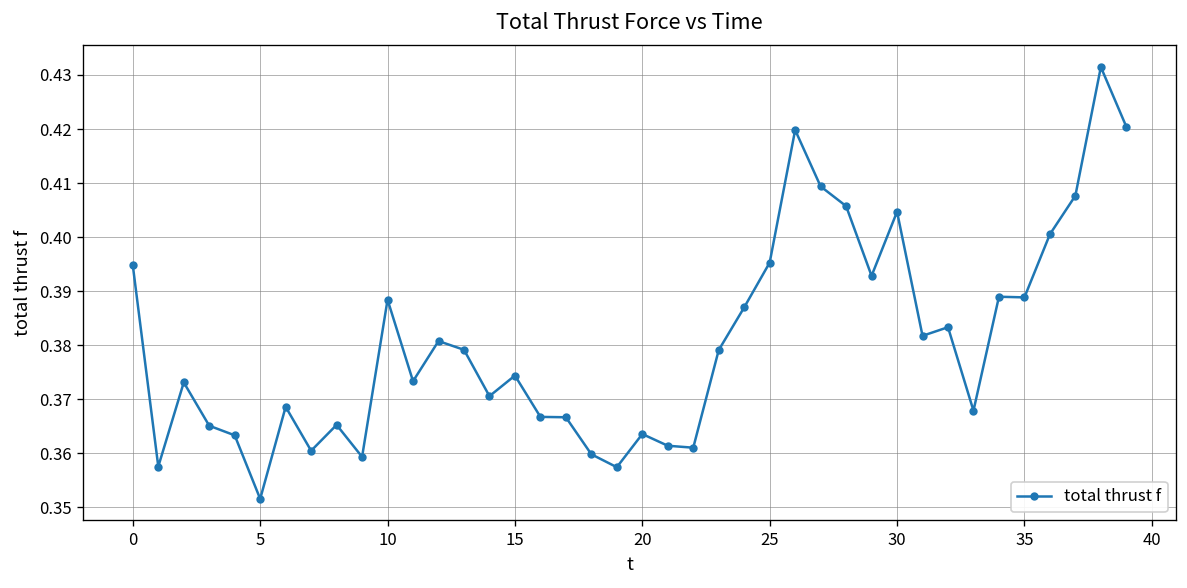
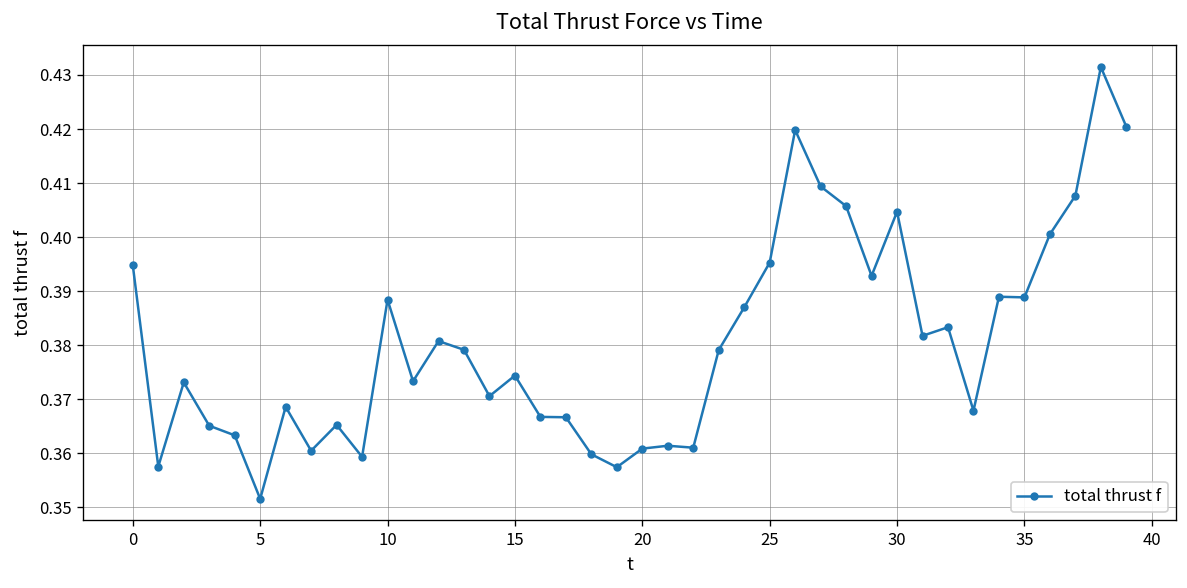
20: 0.364 -> 0.361
